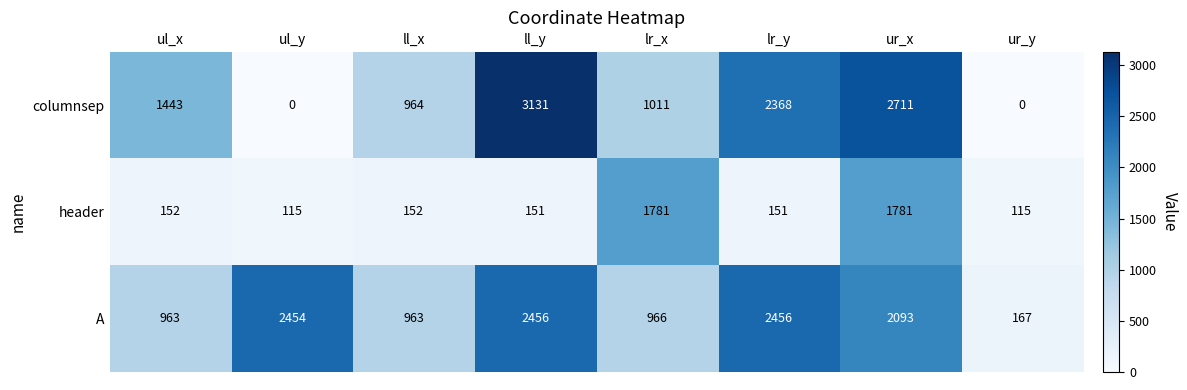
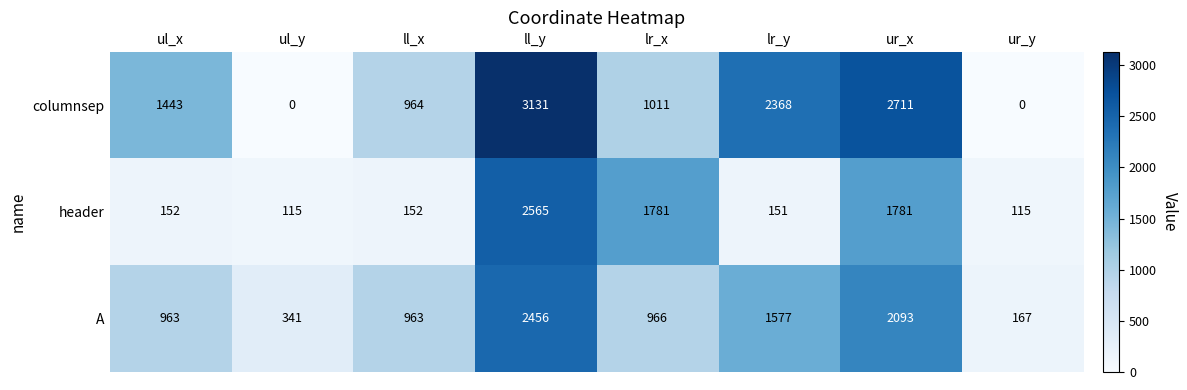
header, ll_y: 151 -> 2565
A, ul_y: 2454 -> 341
A, lr_y: 2456 -> 1577
